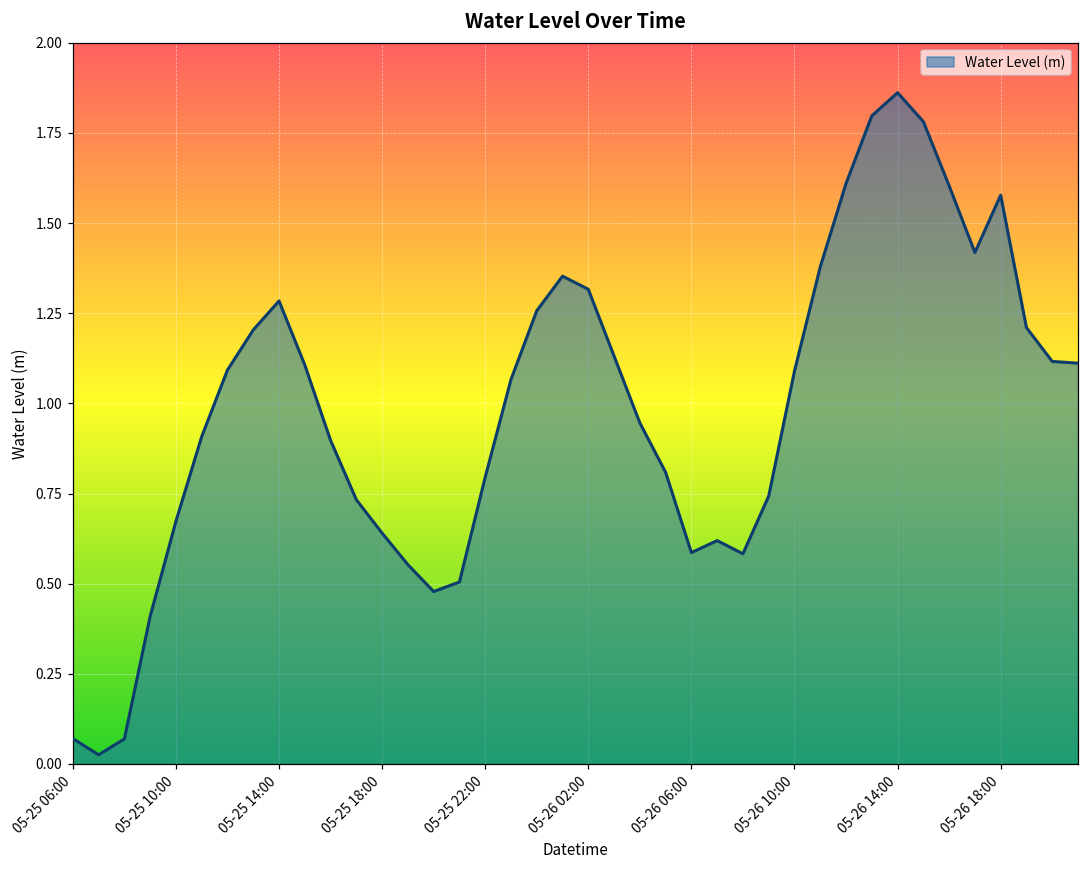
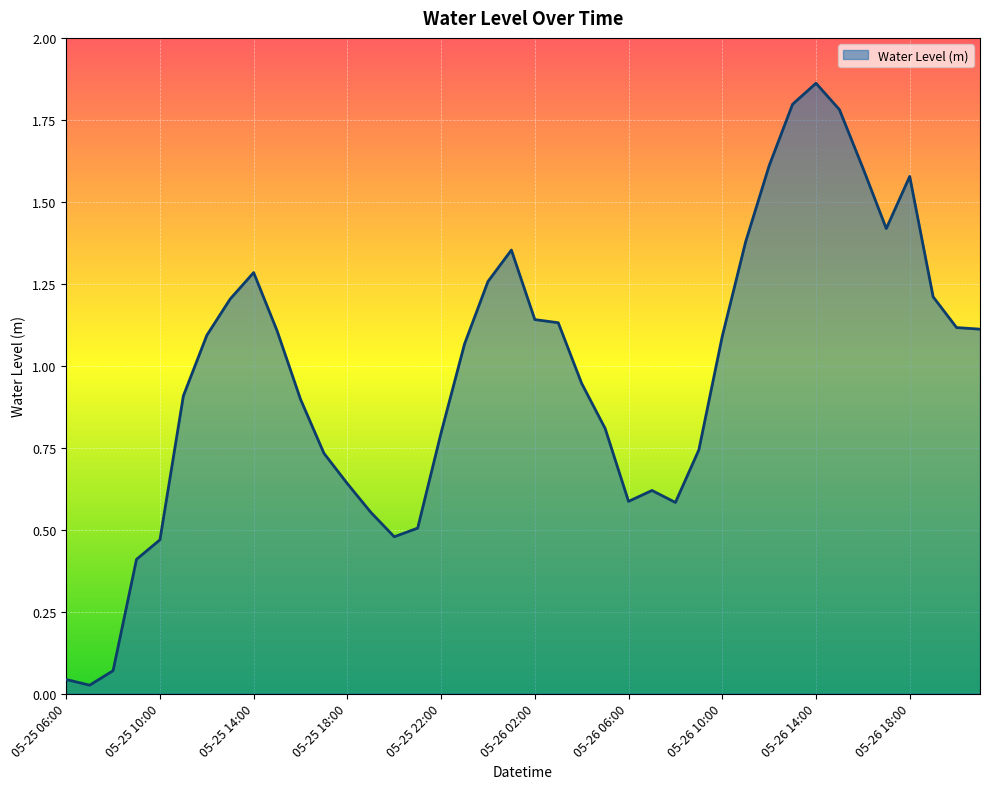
05-25 06:00: 0.07 -> 0.04
05-25 10:00: 0.67 -> 0.47
05-26 02:00: 1.32 -> 1.14
